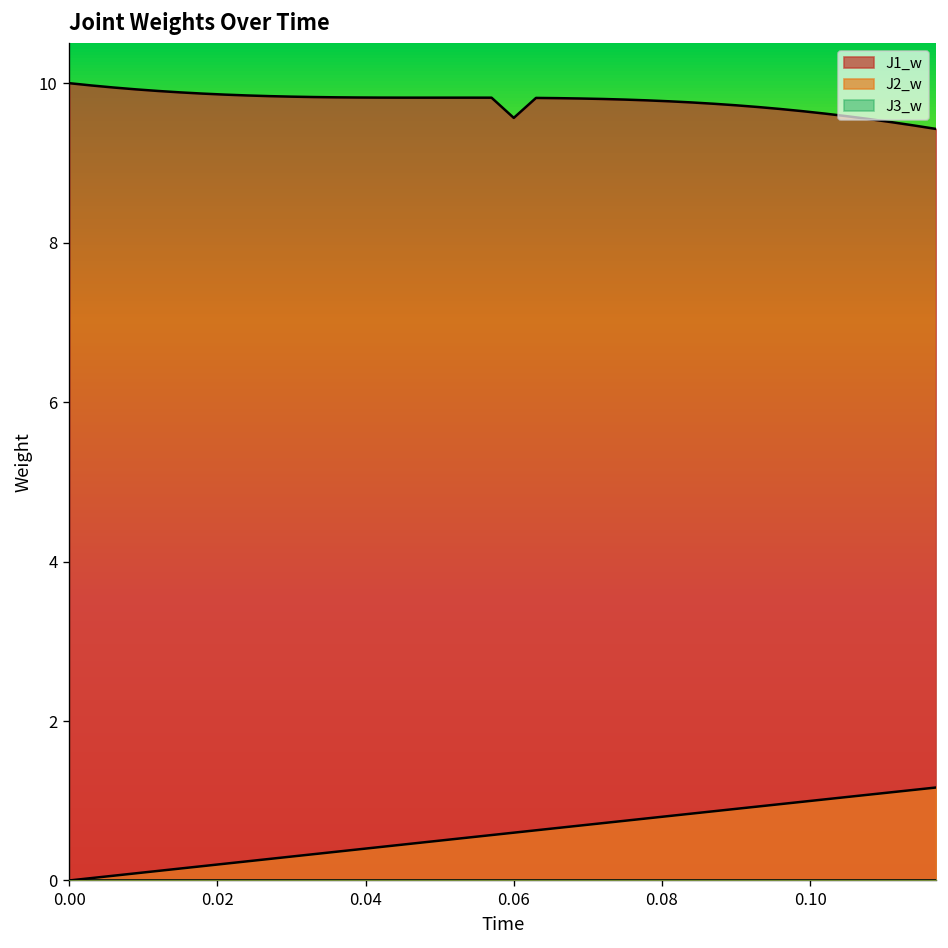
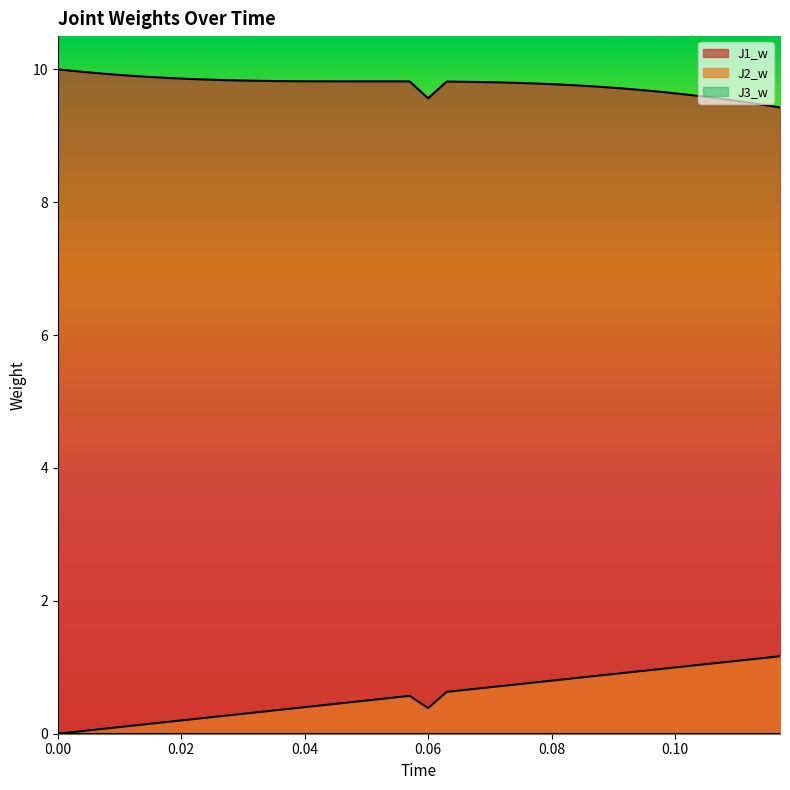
J2_w, 0.06: 0.6 -> 0.4
